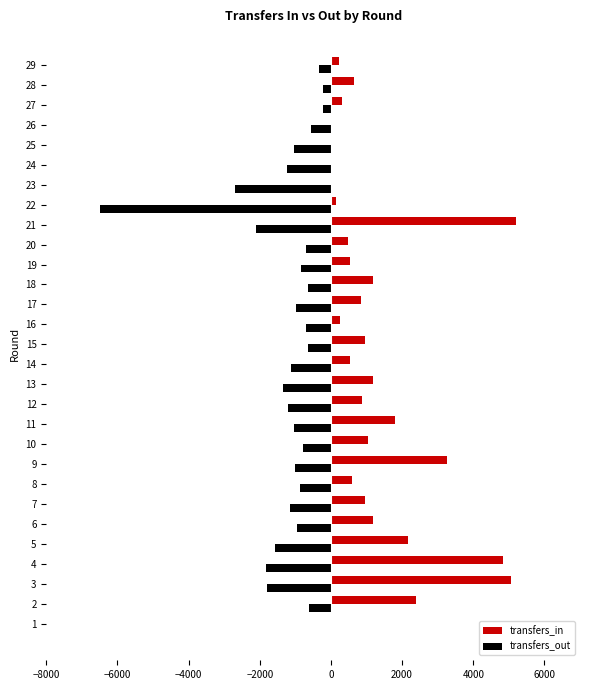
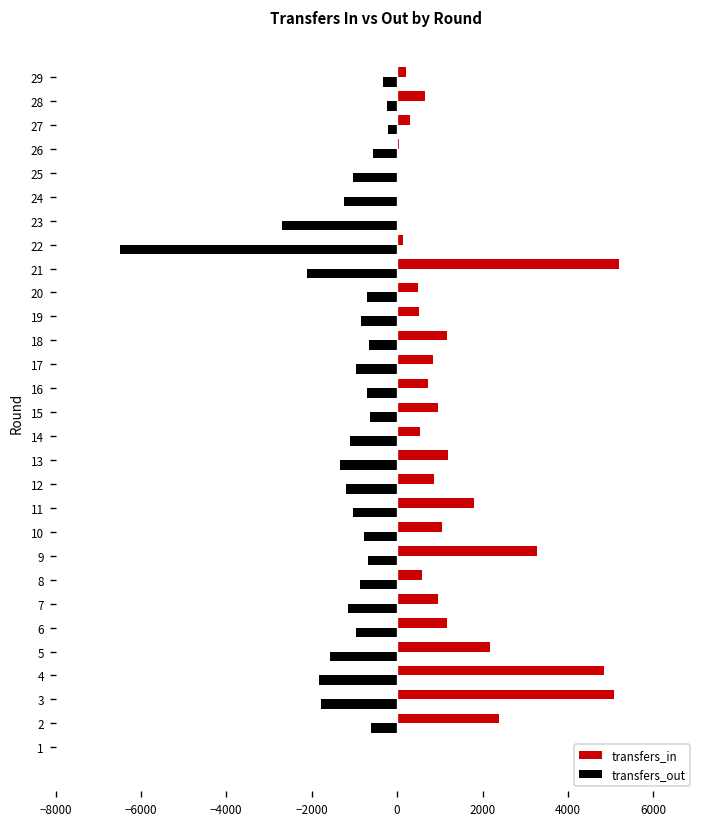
transfers_in, 16: 300 -> 700
transfers_out, 9: -1000 -> -700
